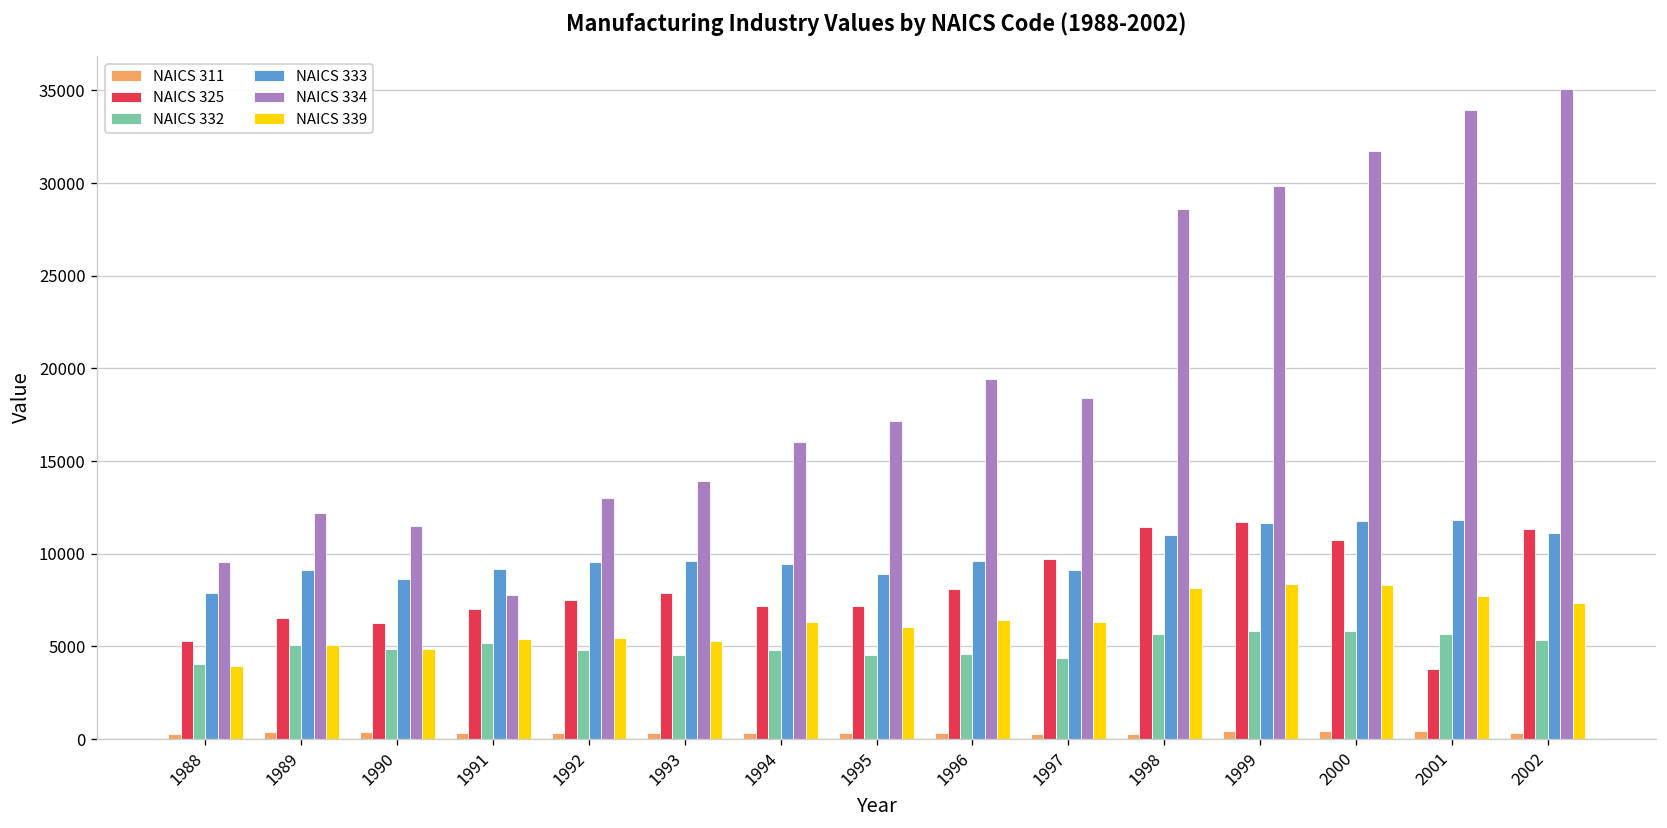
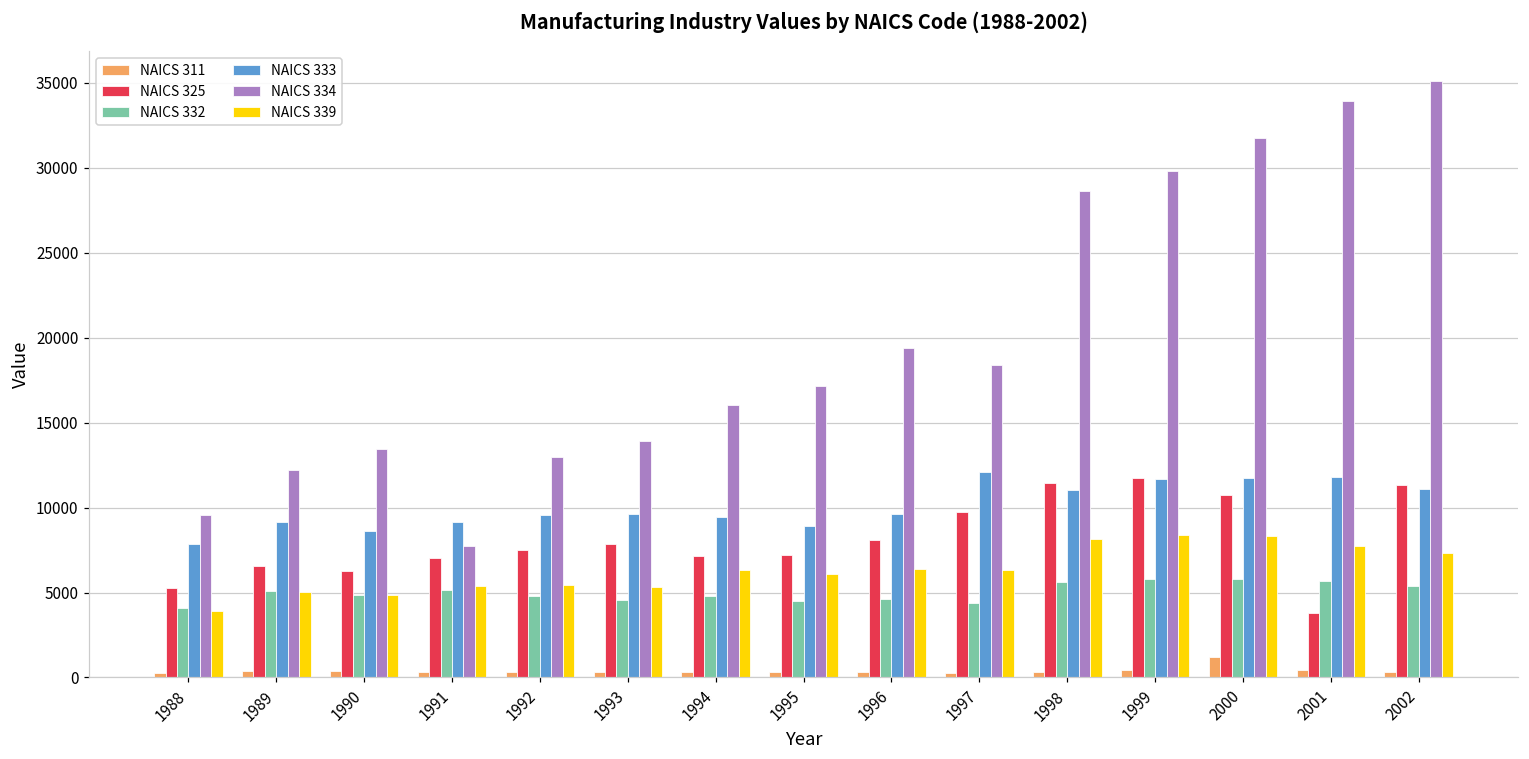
NAICS 334, 1990: 11500 -> 13400
NAICS 333, 1997: 9100 -> 12100
NAICS 311, 2000: 500 -> 1200
